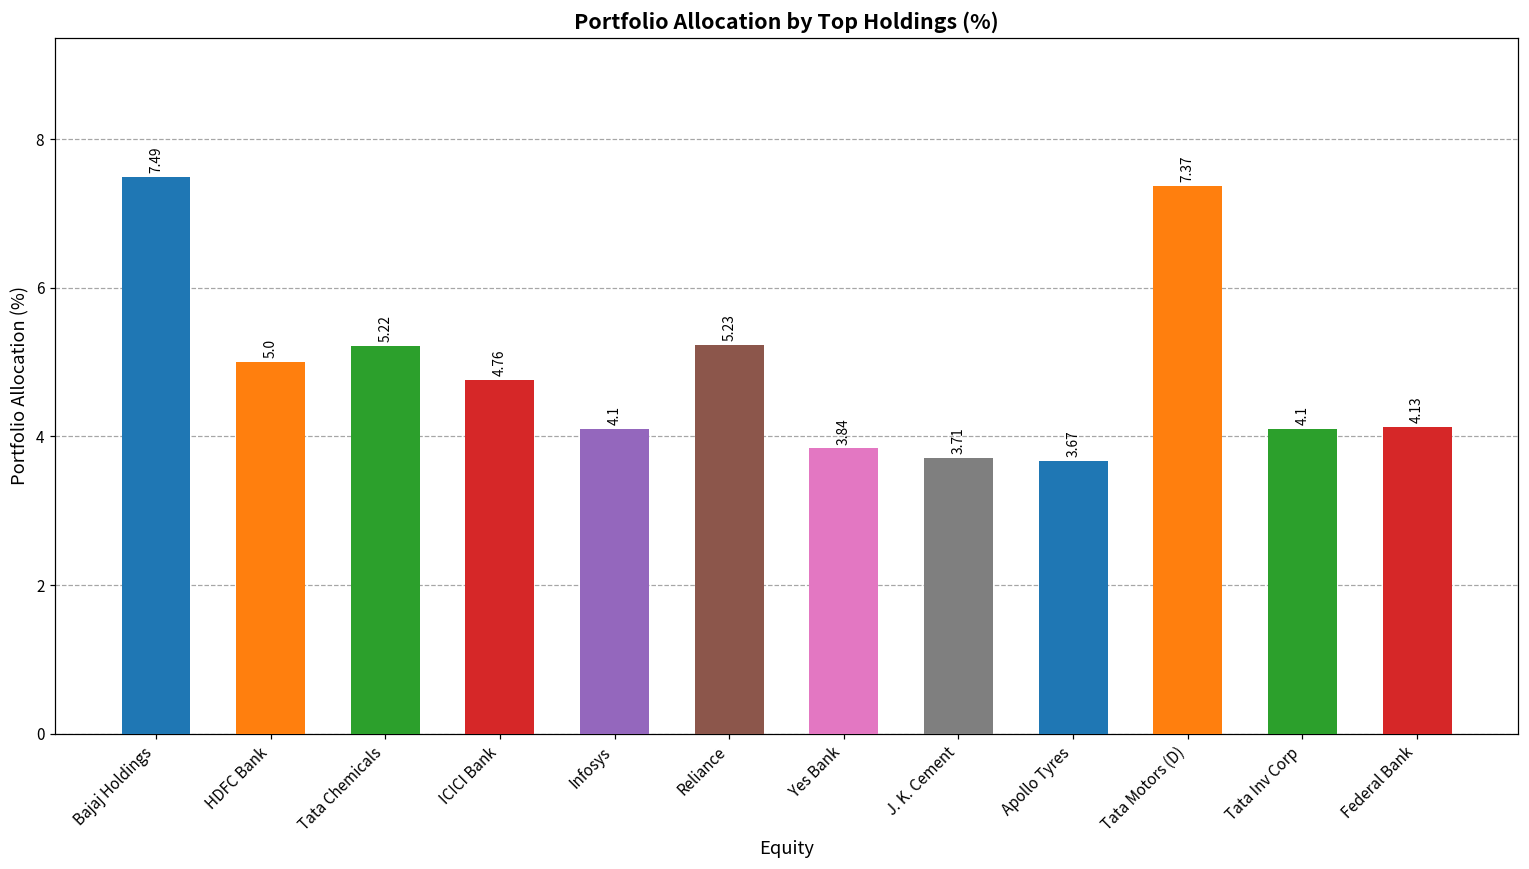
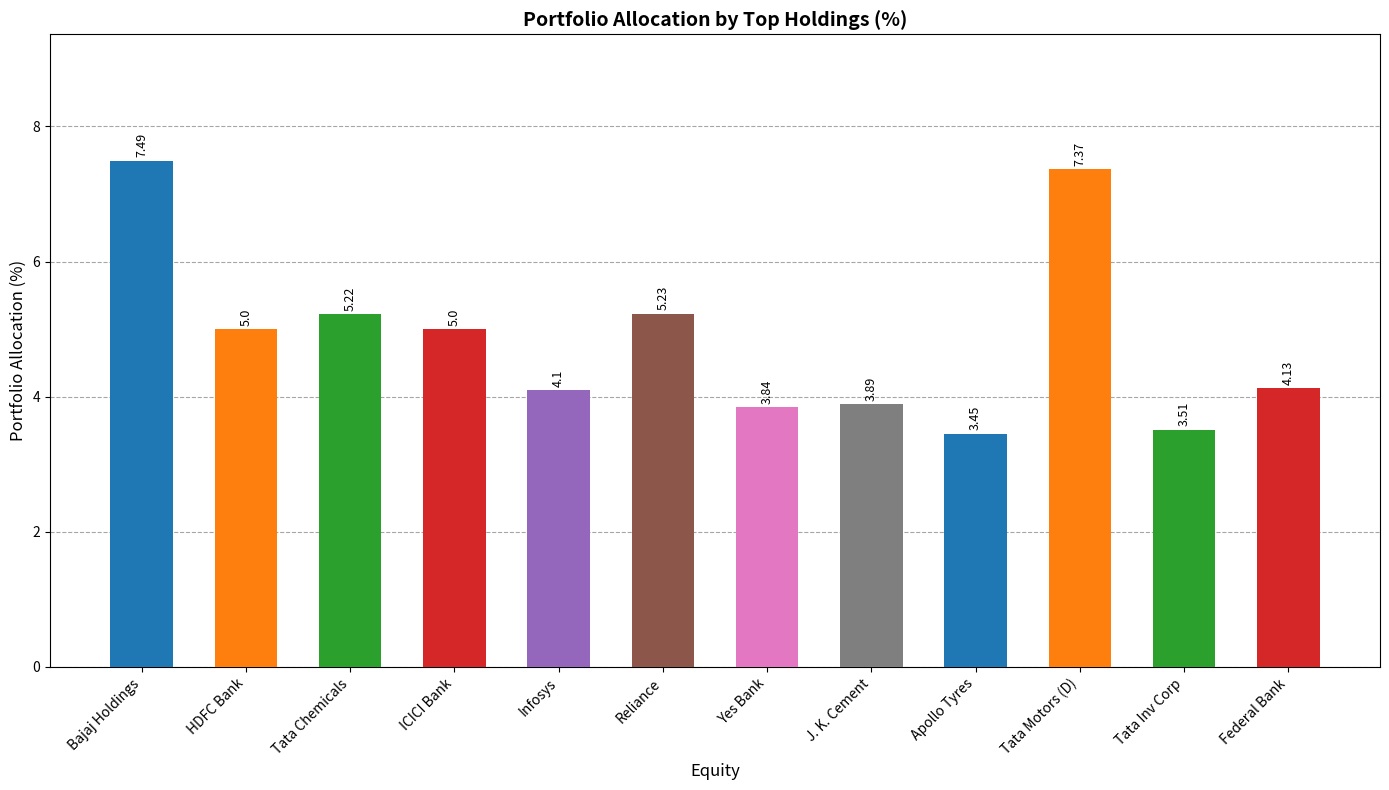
ICICI Bank: 4.76 -> 5.0
J. K. Cement: 3.71 -> 3.89
Apollo Tyres: 3.67 -> 3.45
Tata Inv Corp: 4.1 -> 3.51
